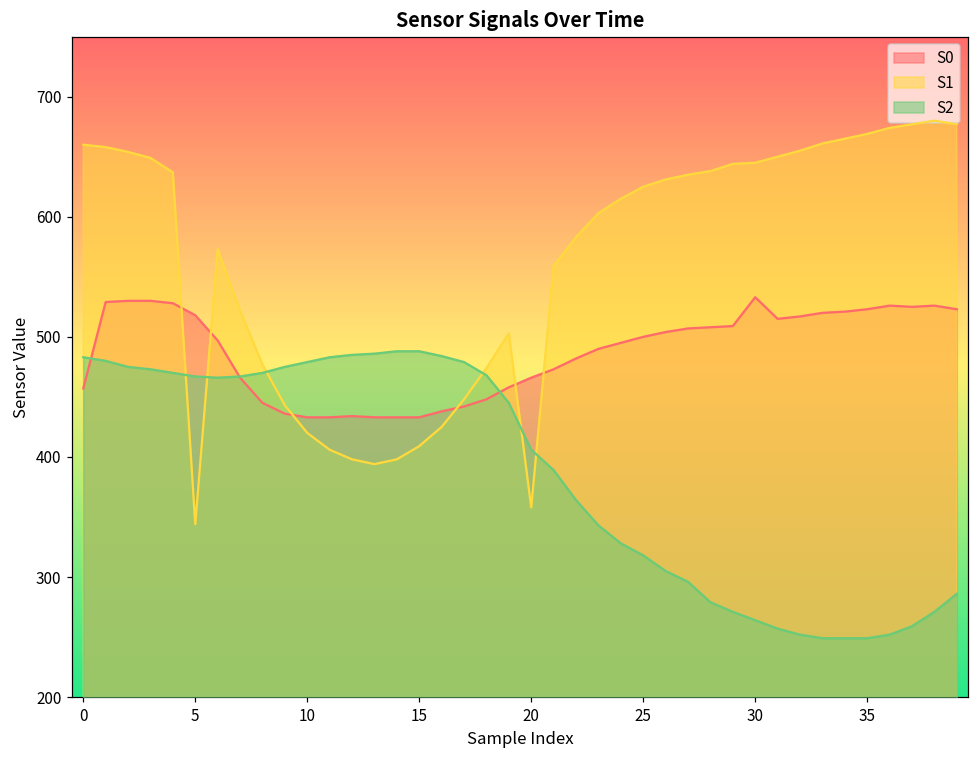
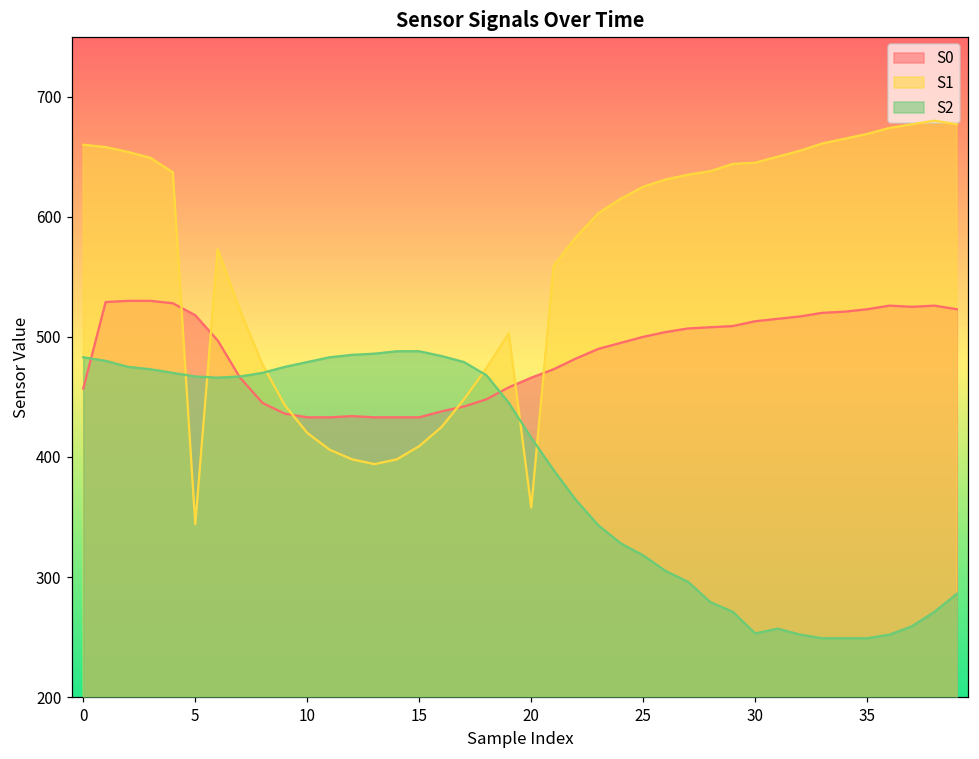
S2, 20: 406 -> 416
S0, 30: 533 -> 513
S2, 30: 264 -> 253
